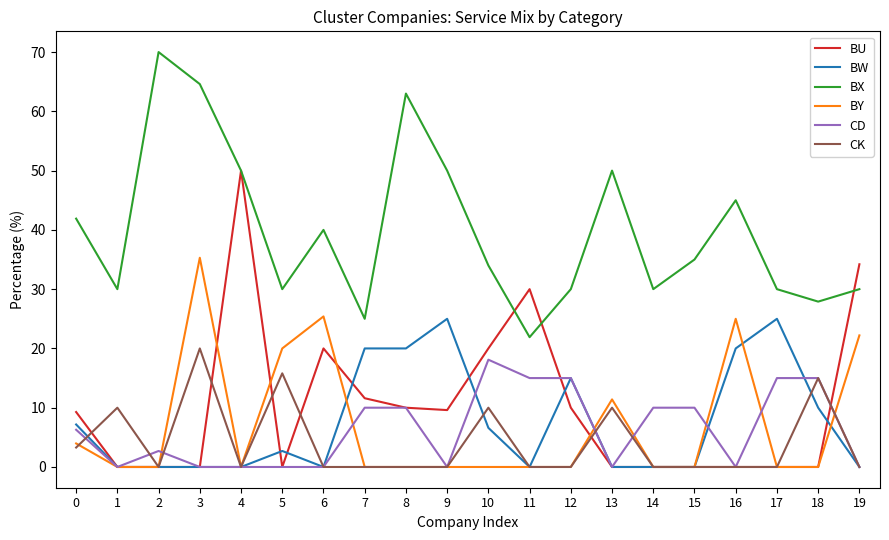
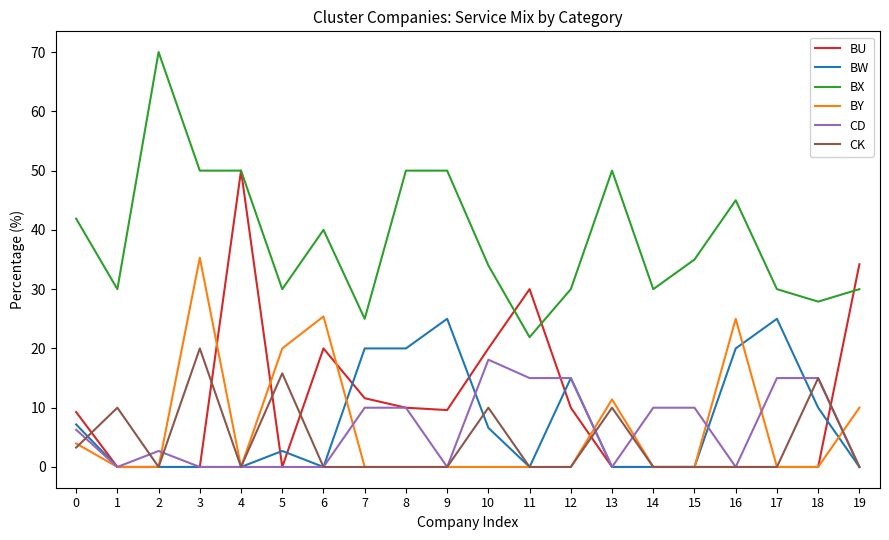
BX, 3: 65 -> 50
BX, 8: 63 -> 50
BY, 19: 22 -> 10
